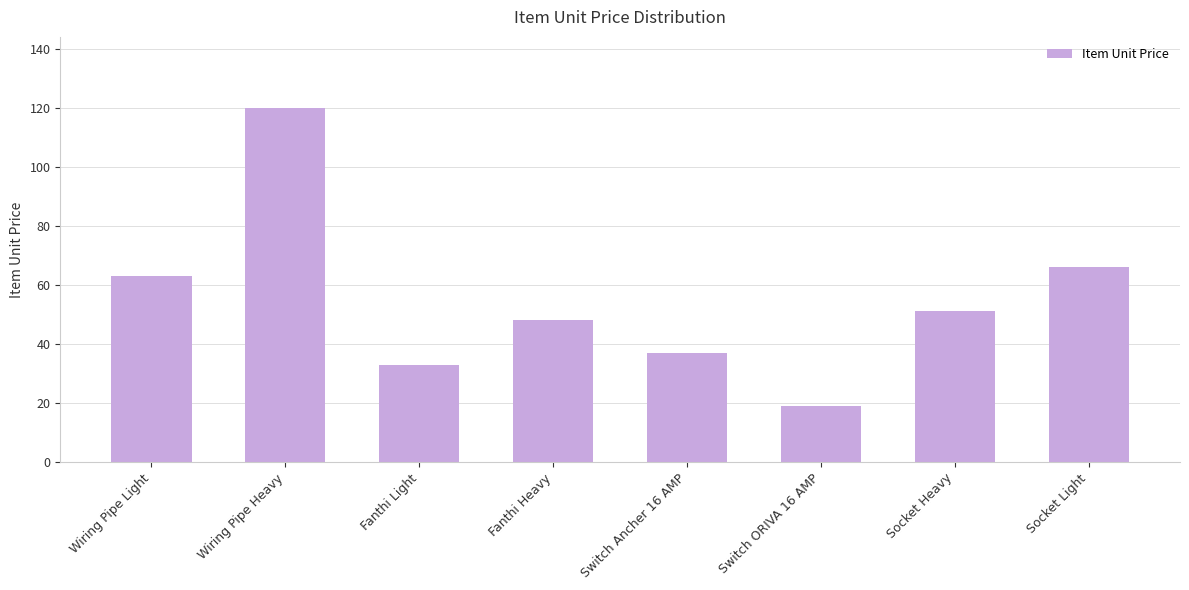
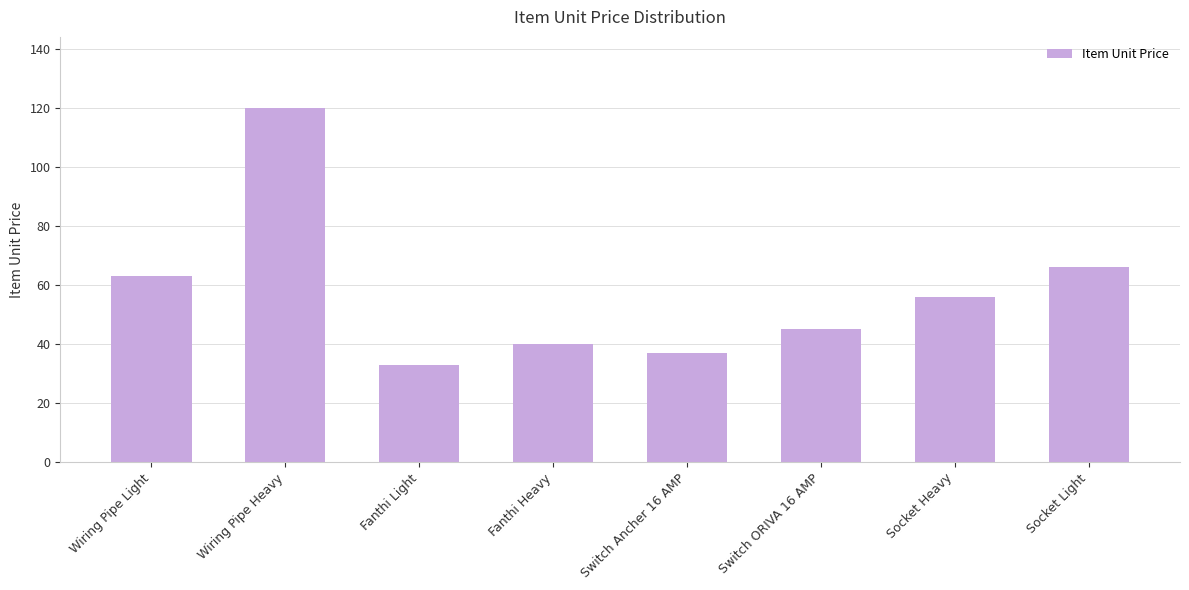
Fanthi Heavy: 48 -> 40
Switch ORIVA 16 AMP: 19 -> 45
Socket Heavy: 51 -> 56
